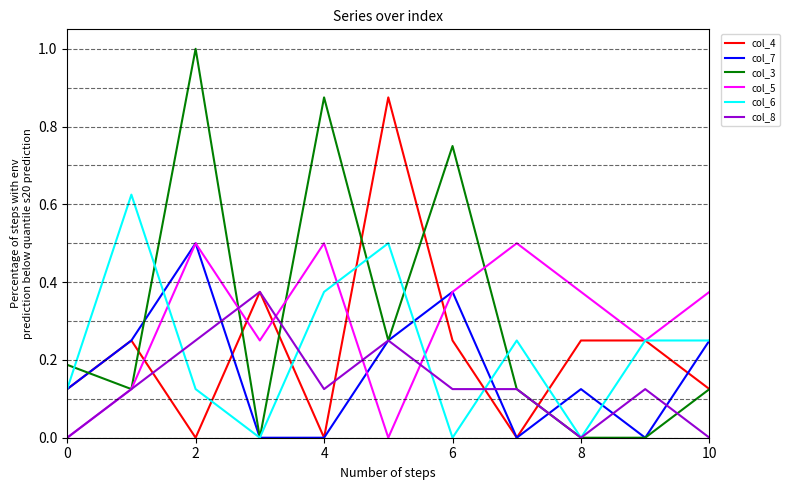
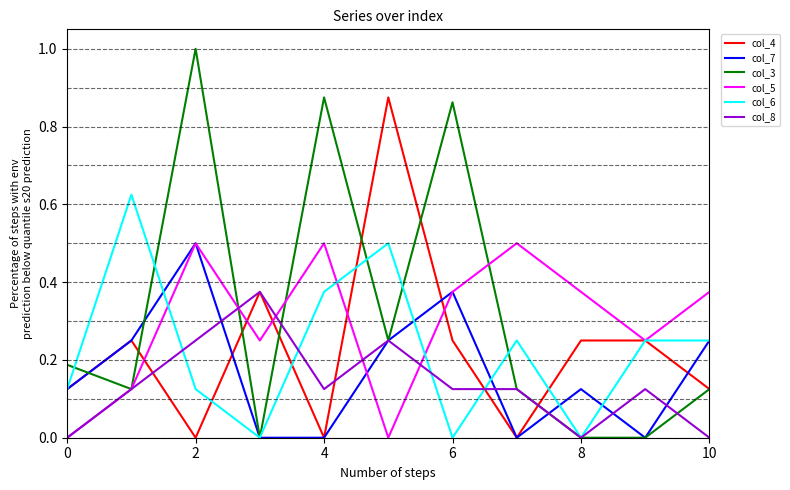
col_3, 6: 0.75 -> 0.86
